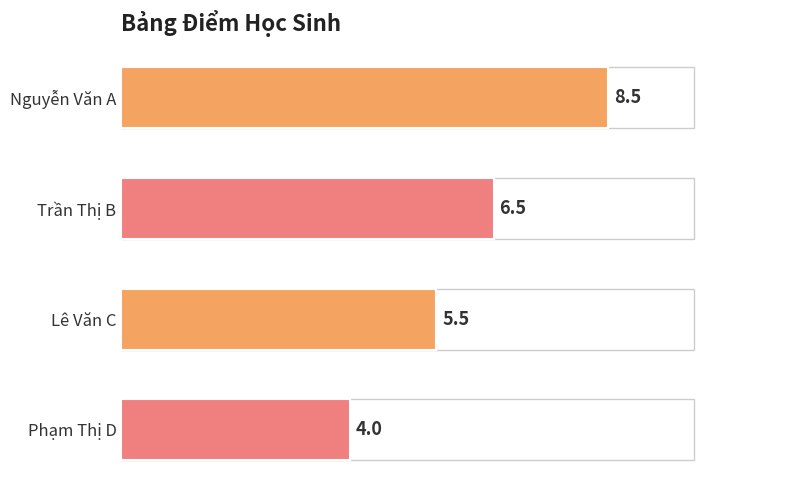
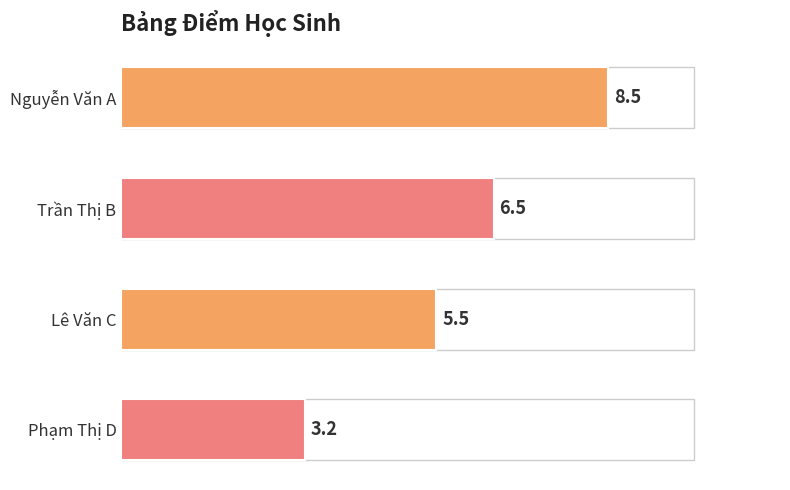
Phạm Thị D: 4.0 -> 3.2
